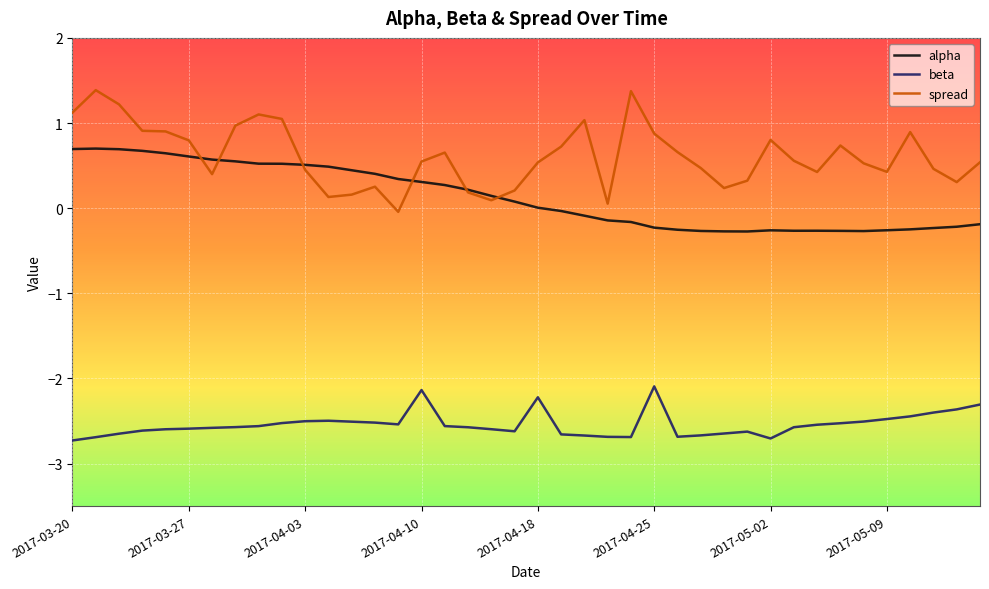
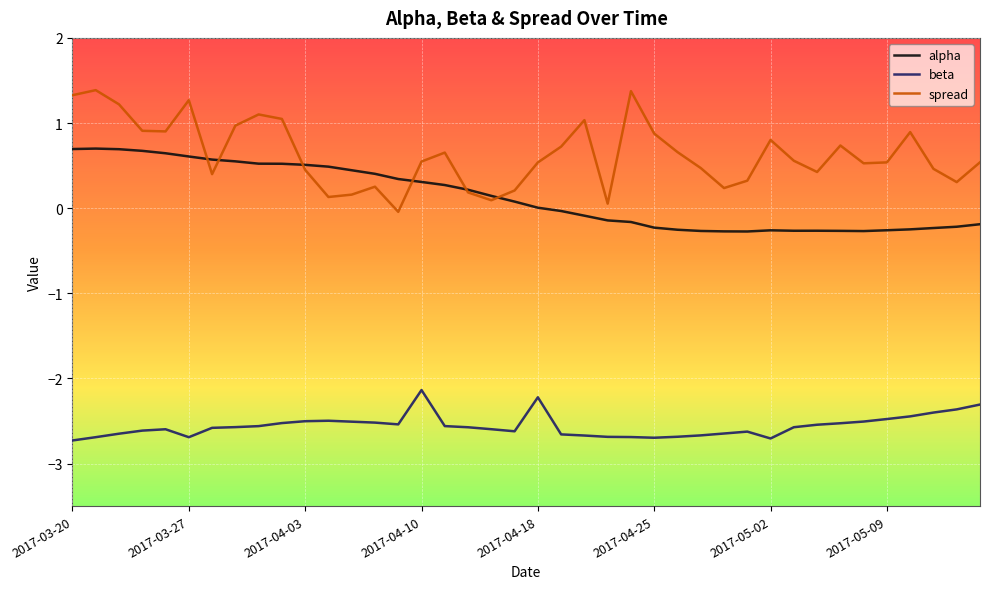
spread, 2017-03-20: 1.1 -> 1.3
beta, 2017-03-27: -2.6 -> -2.7
spread, 2017-03-27: 0.8 -> 1.3
beta, 2017-04-25: -2.1 -> -2.7
spread, 2017-05-09: 0.4 -> 0.5
